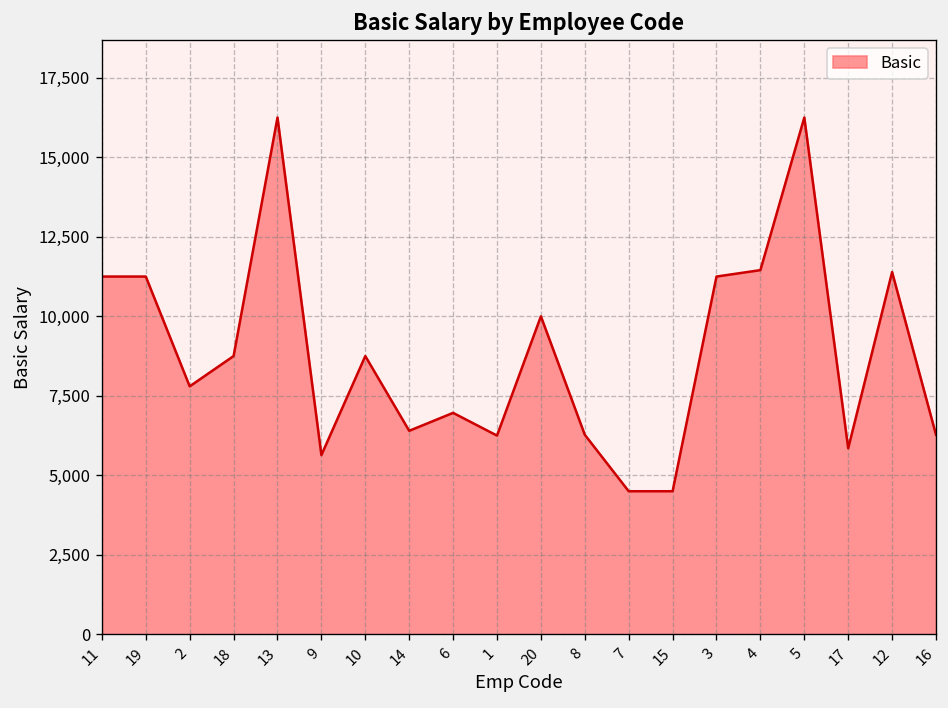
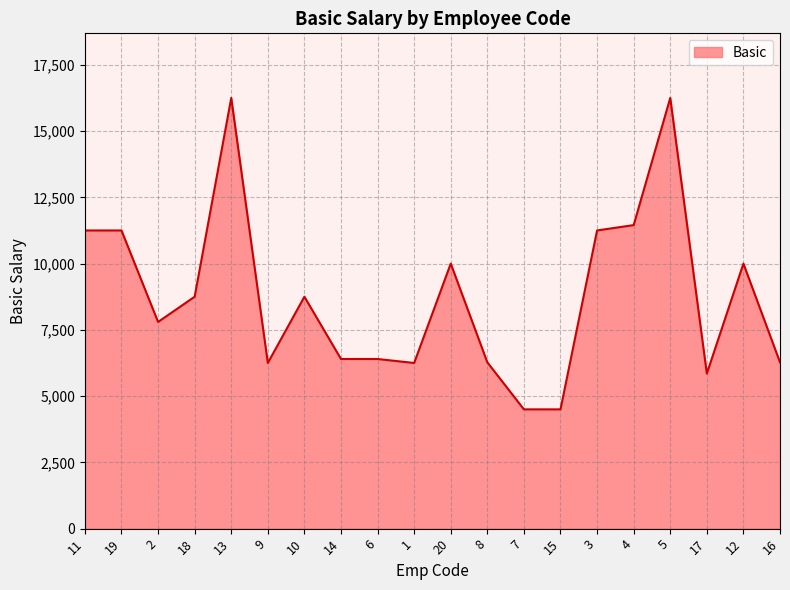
9: 5,600 -> 6,300
6: 7,000 -> 6,400
12: 11,400 -> 10,000
